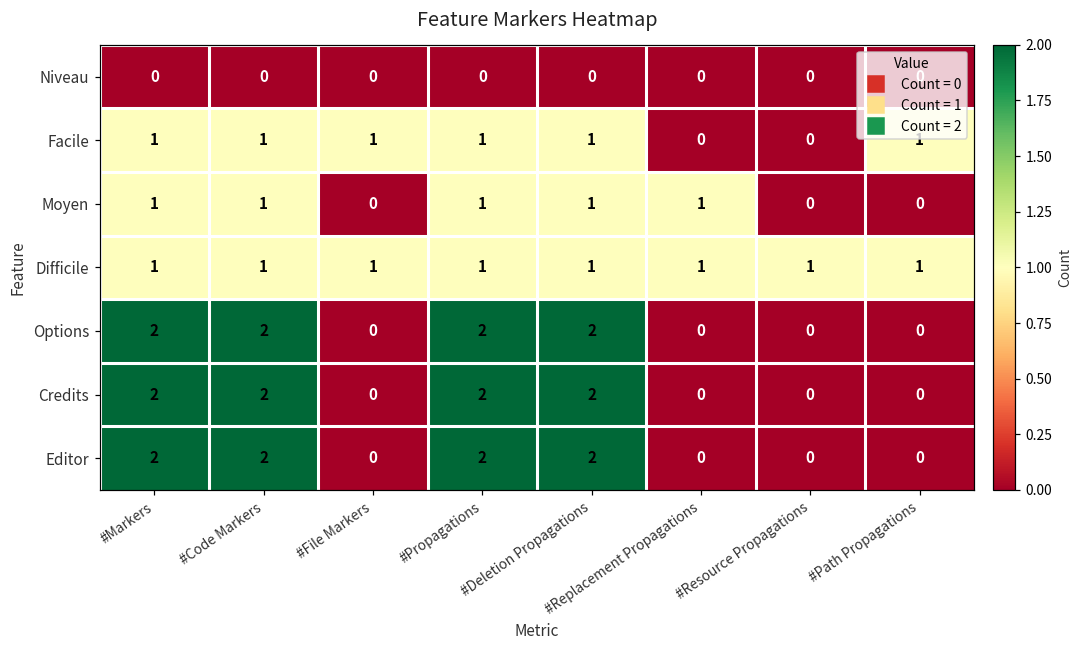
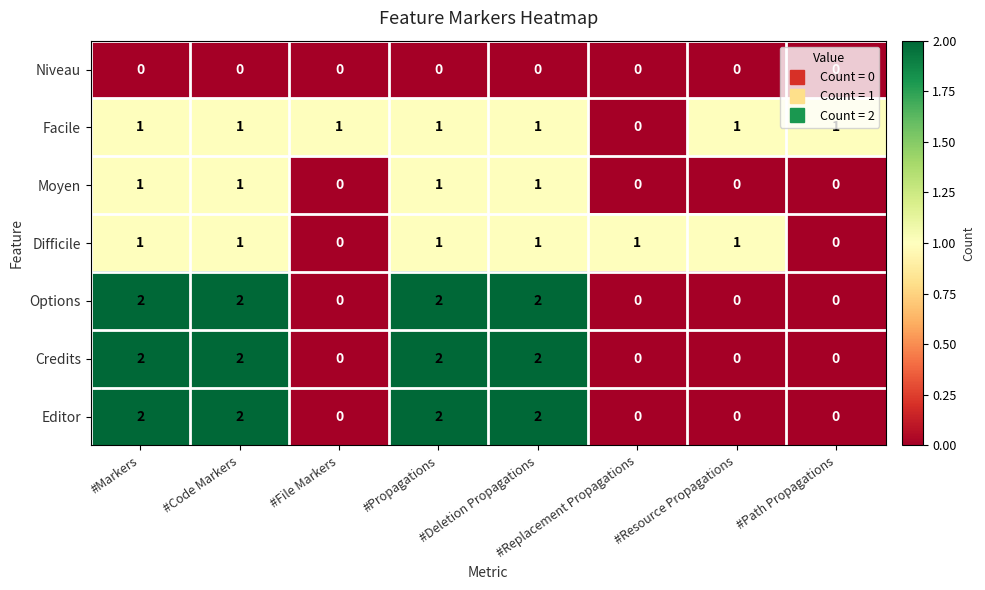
Facile, #Resource Propagations: 0 -> 1
Moyen, #Replacement Propagations: 1 -> 0
Difficile, #File Markers: 1 -> 0
Difficile, #Path Propagations: 1 -> 0
